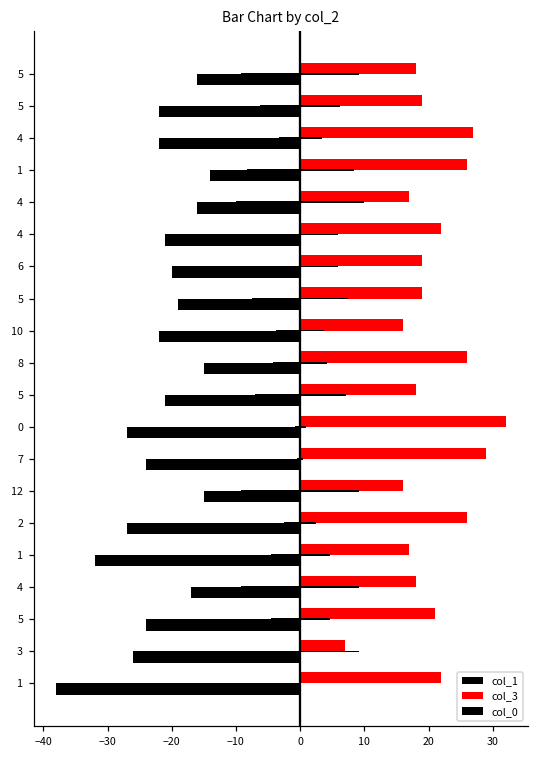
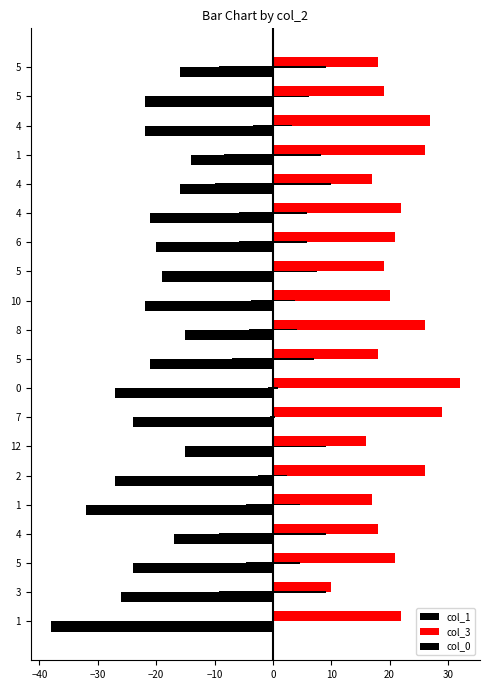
col_3, 6: 19 -> 21
col_3, 10: 16 -> 20
col_3, 3: 7 -> 10
